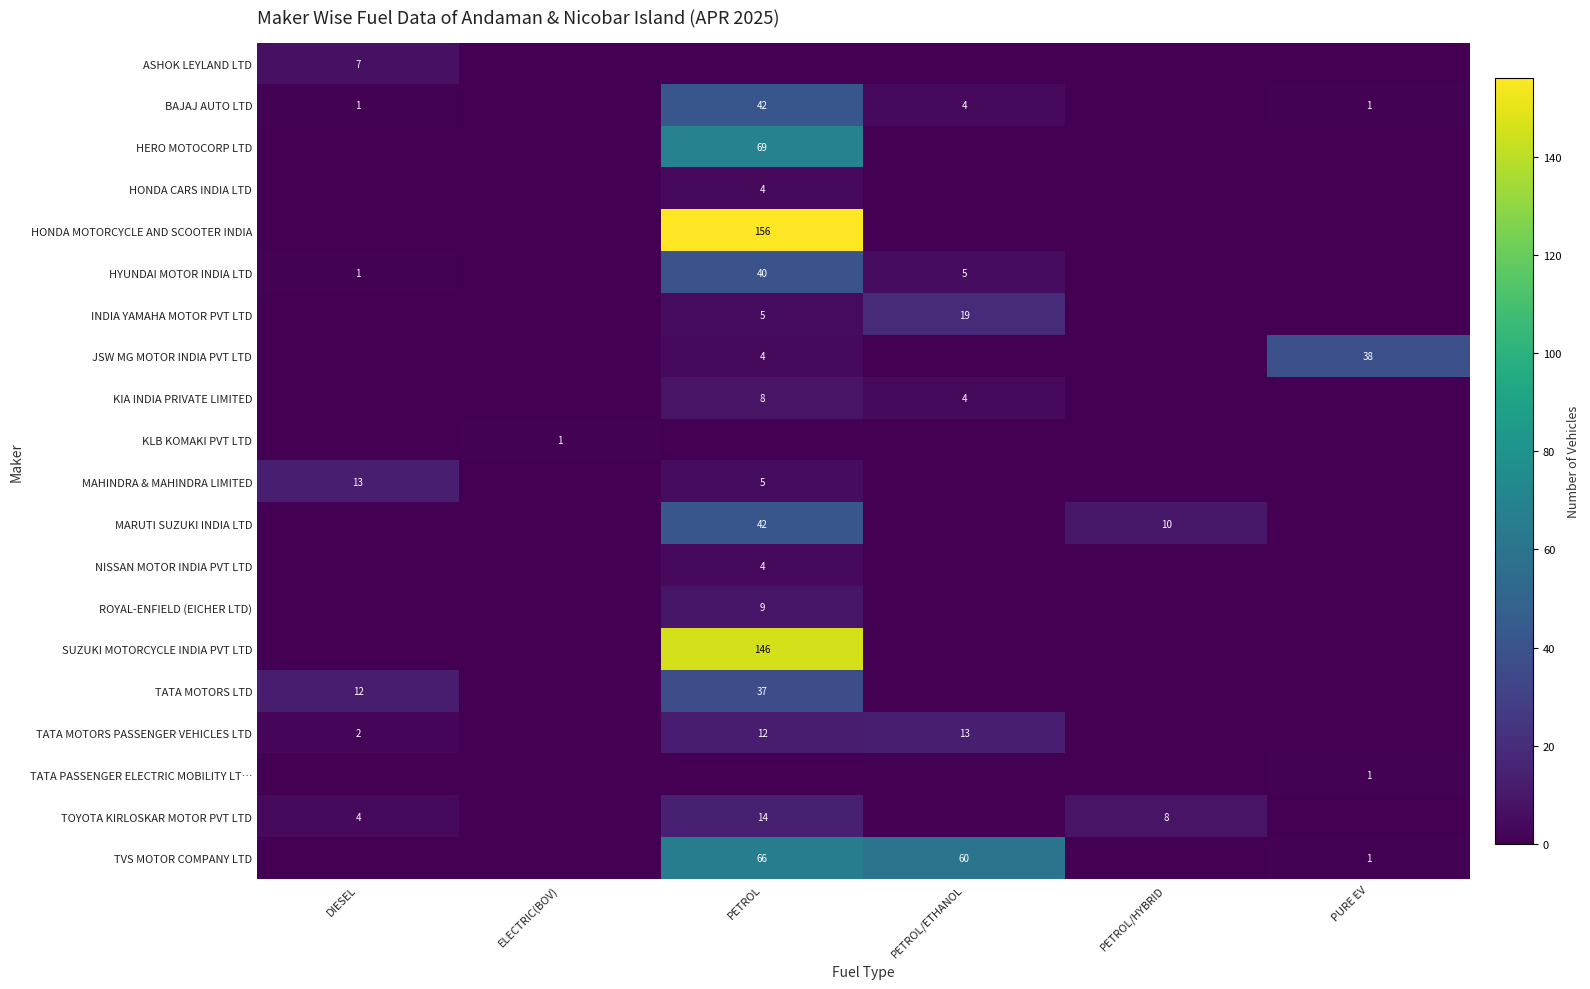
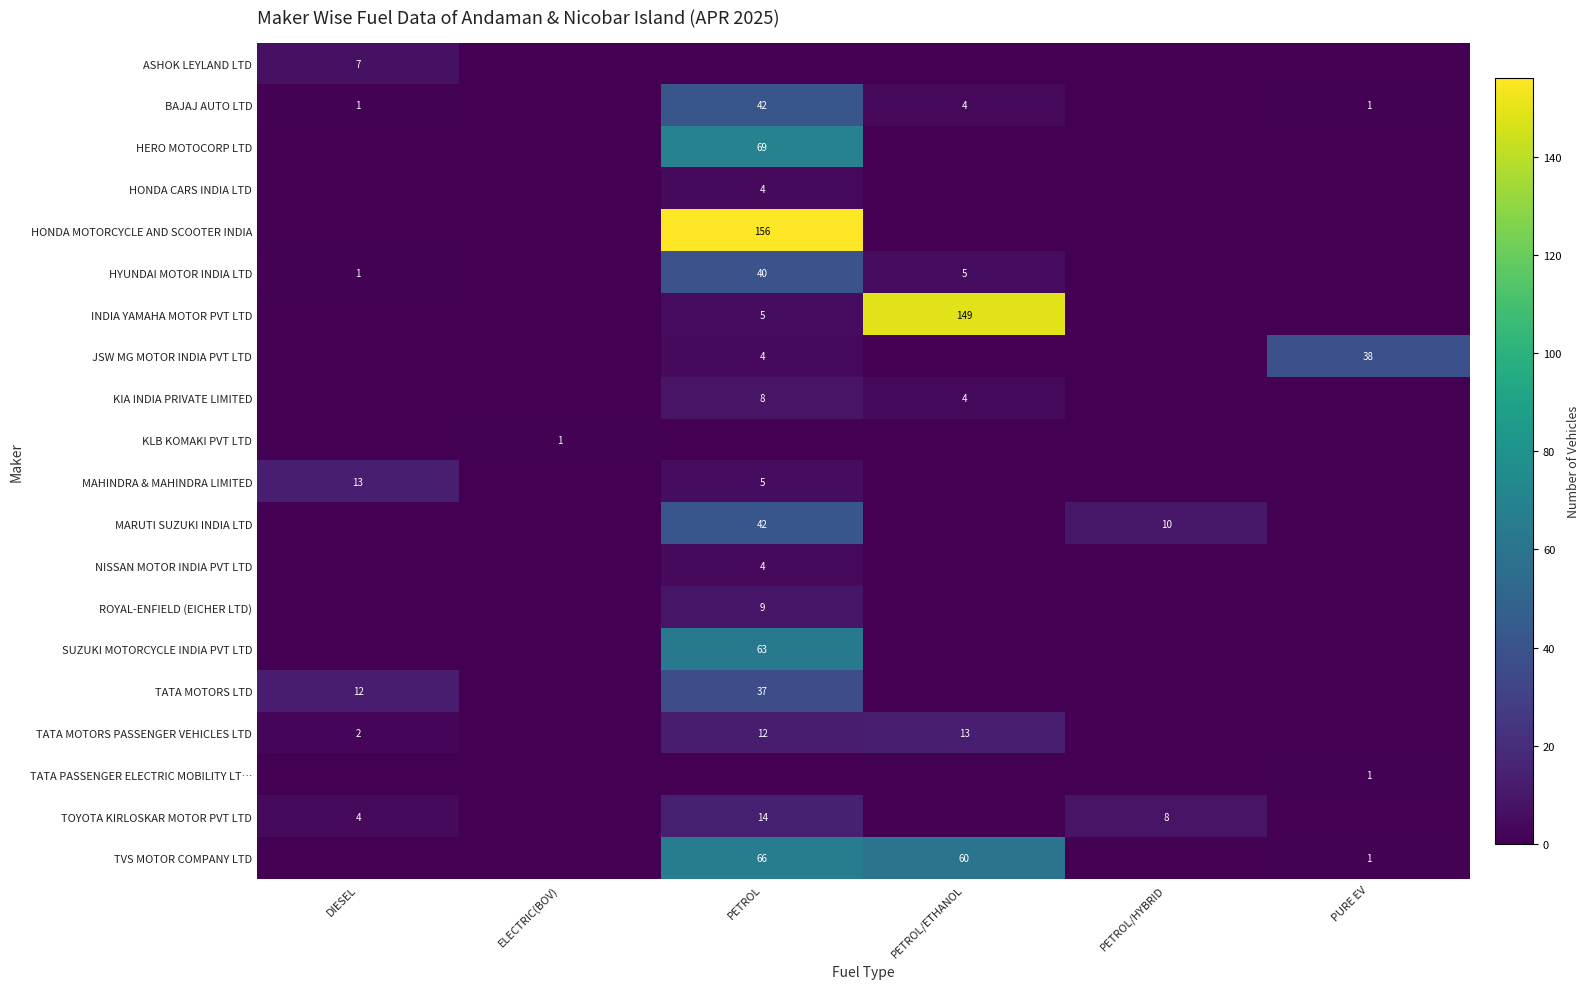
INDIA YAMAHA MOTOR PVT LTD, PETROL/ETHANOL: 19 -> 149
SUZUKI MOTORCYCLE INDIA PVT LTD, PETROL: 146 -> 63
